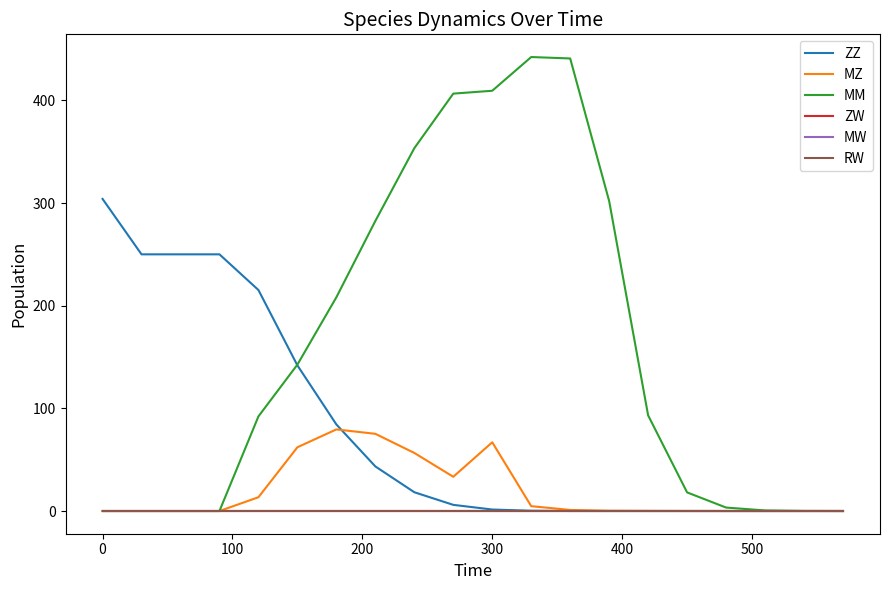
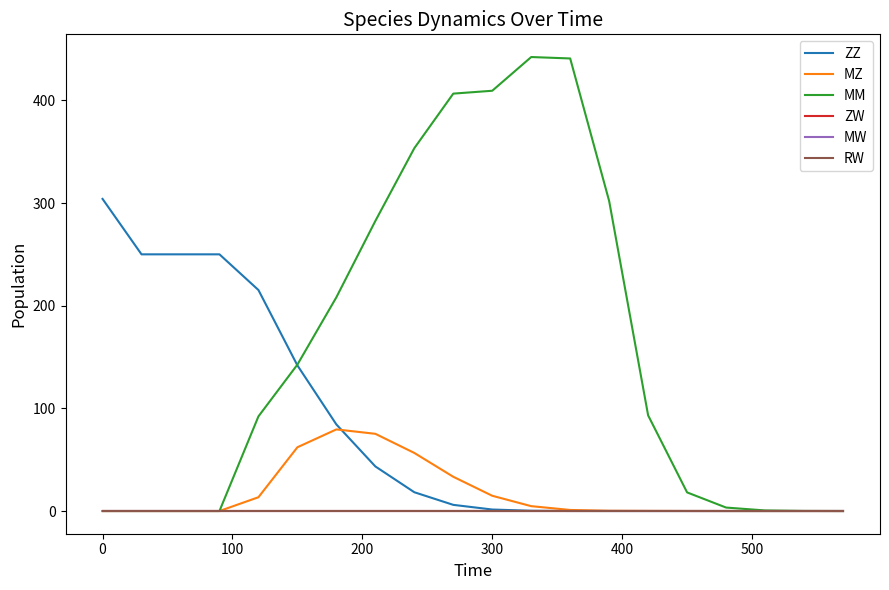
MZ, 300: 67 -> 15
